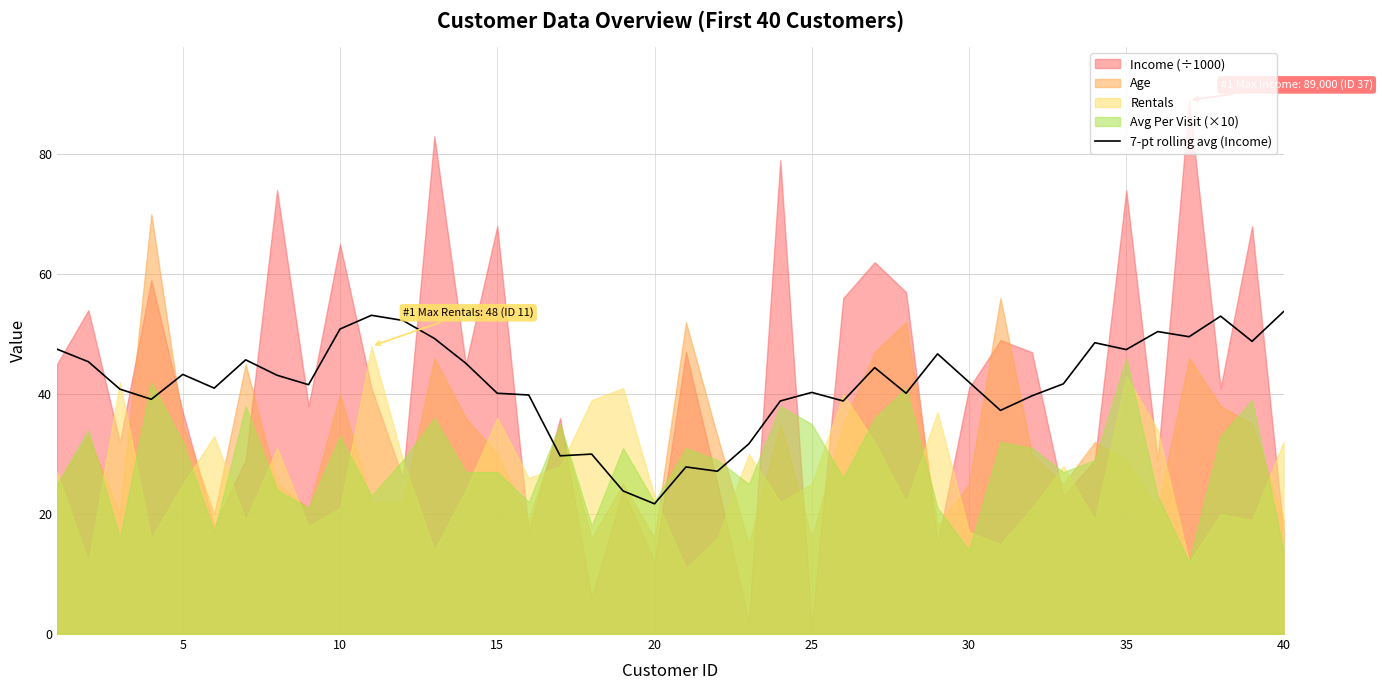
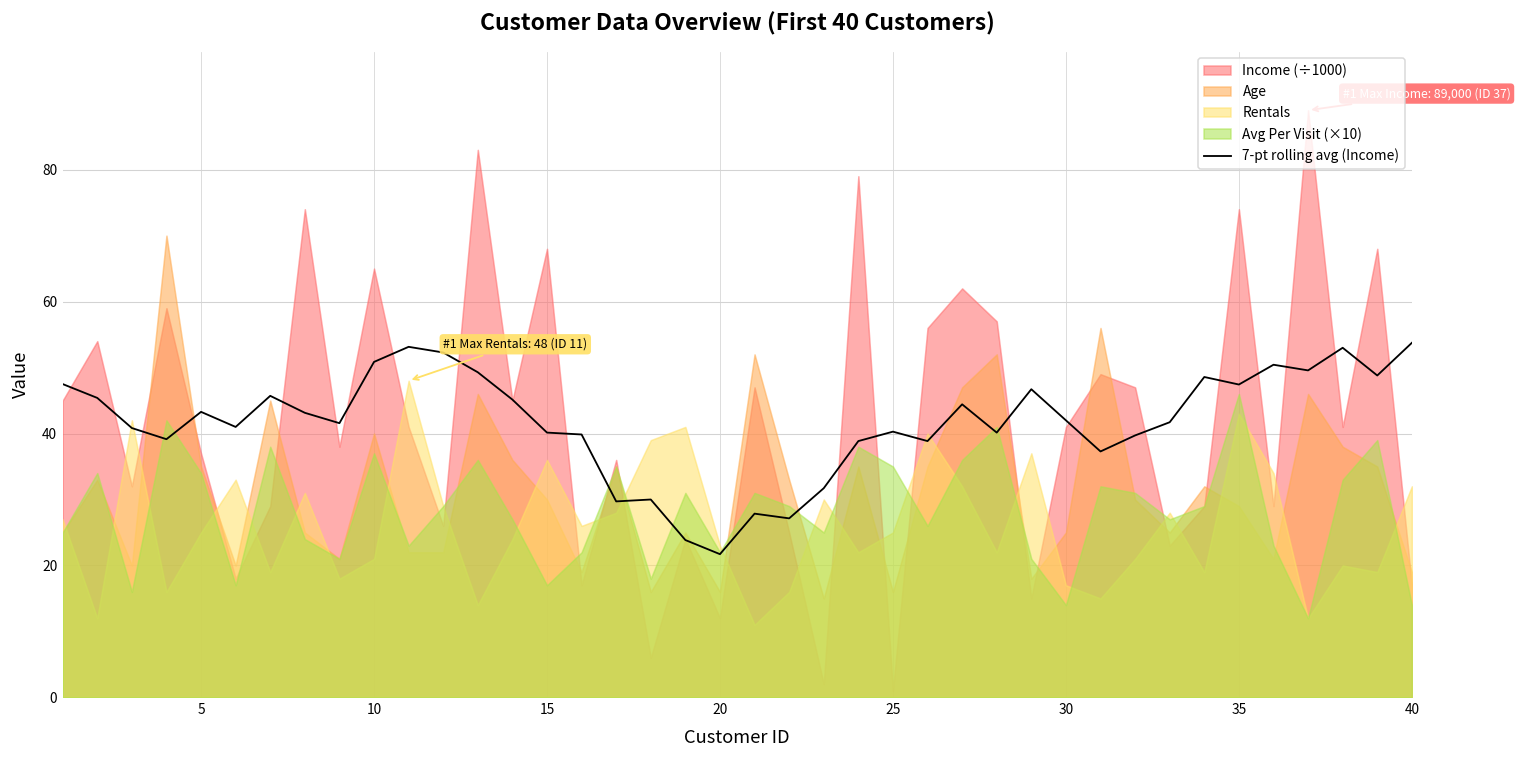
Avg Per Visit (×10), 5: 32 -> 34
Avg Per Visit (×10), 10: 33 -> 37
Avg Per Visit (×10), 15: 27 -> 17
